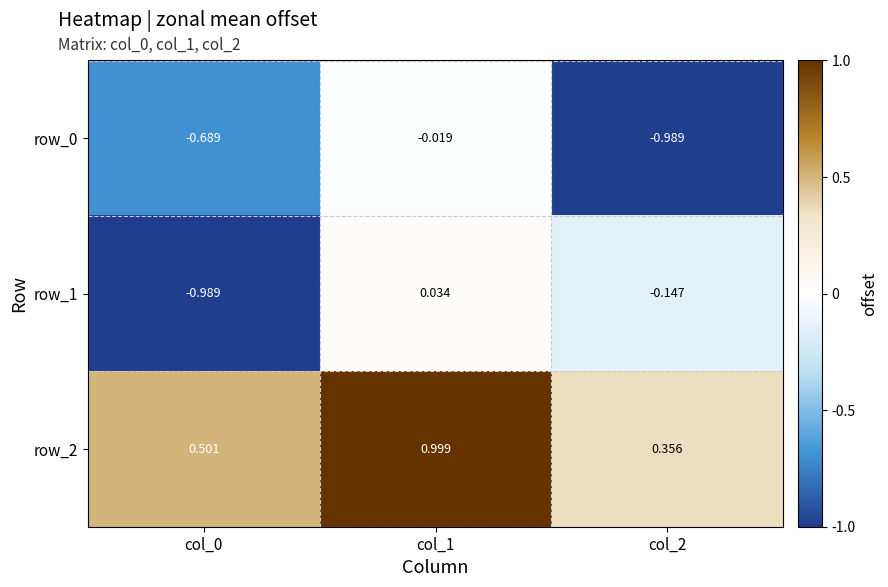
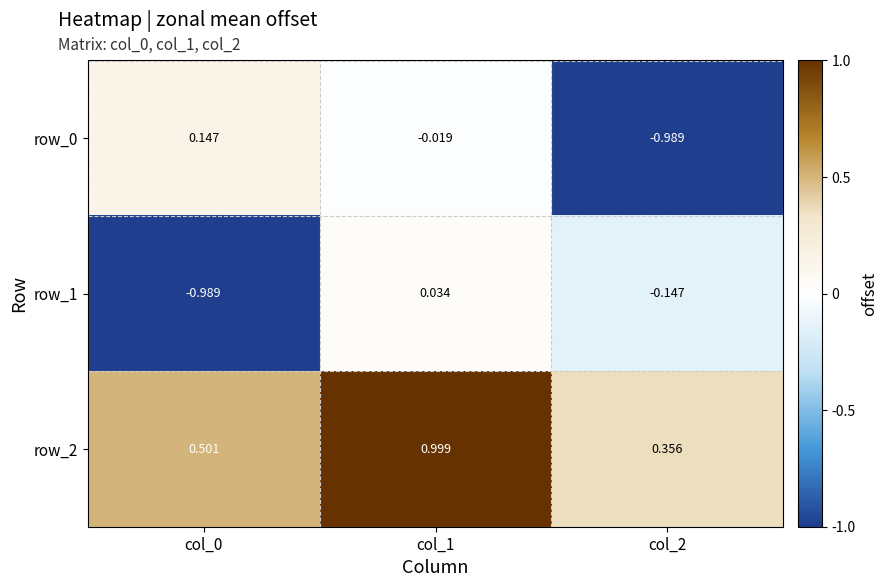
row_0, col_0: -0.689 -> 0.147
